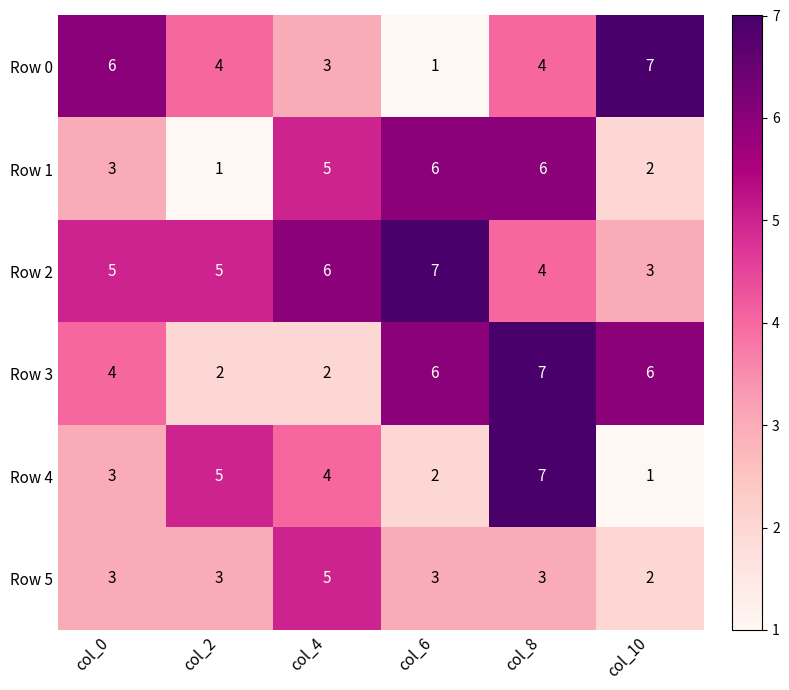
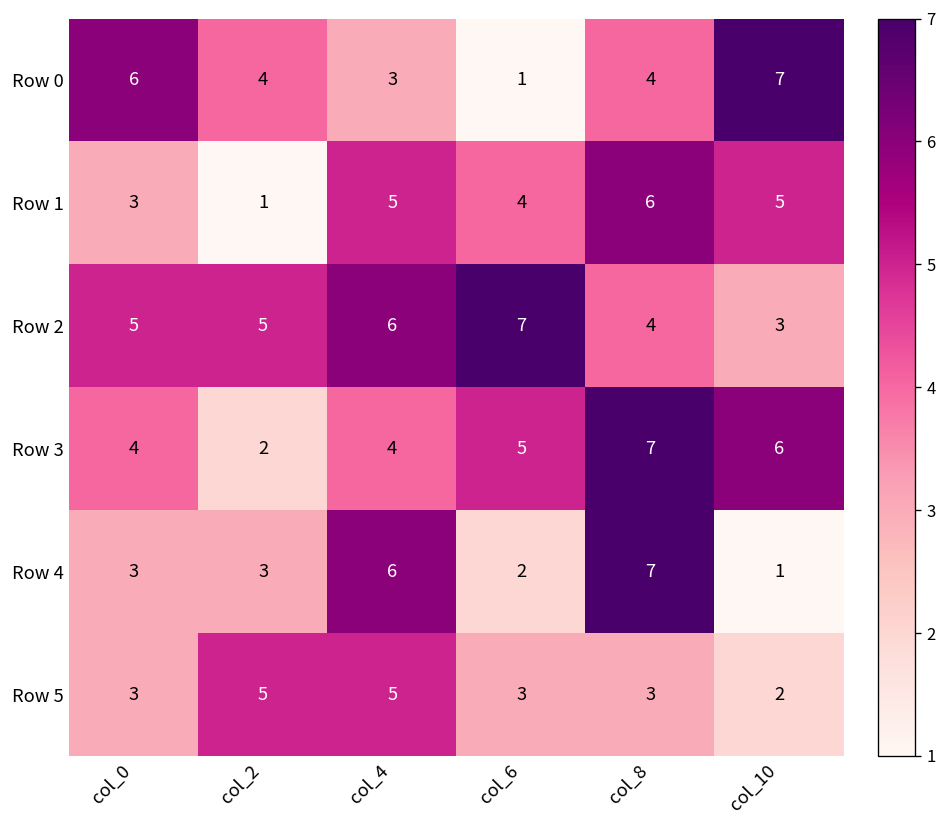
Row 1, col_6: 6 -> 4
Row 1, col_10: 2 -> 5
Row 3, col_4: 2 -> 4
Row 3, col_6: 6 -> 5
Row 4, col_2: 5 -> 3
Row 4, col_4: 4 -> 6
Row 5, col_2: 3 -> 5
